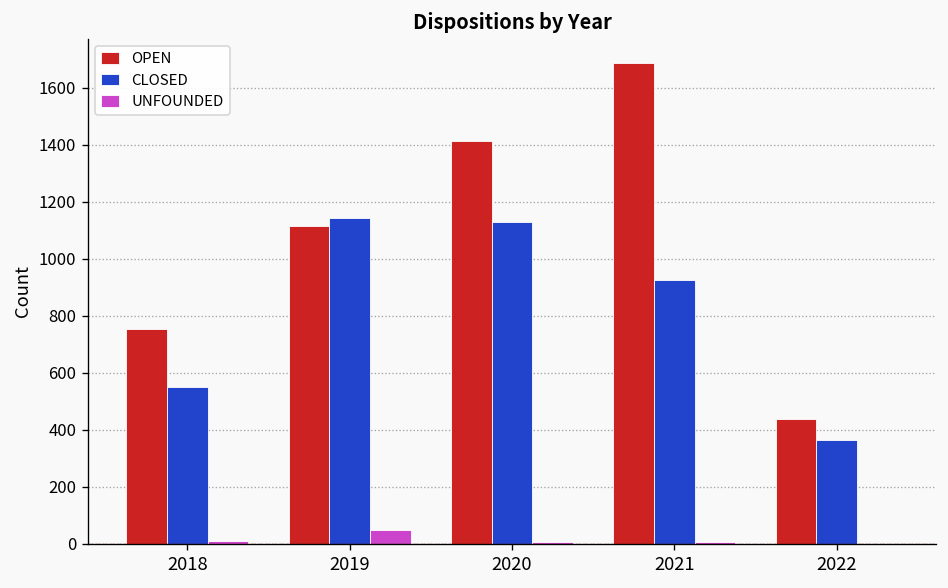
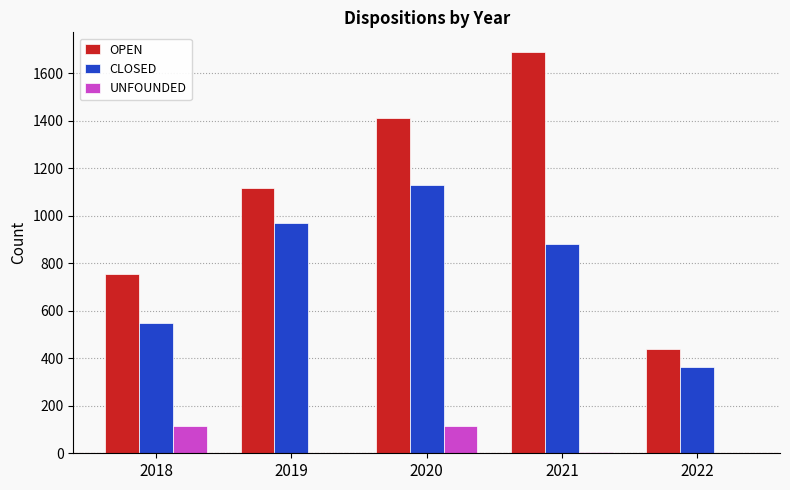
UNFOUNDED, 2018: 10 -> 110
CLOSED, 2019: 1150 -> 970
UNFOUNDED, 2019: 50 -> 0
UNFOUNDED, 2020: 10 -> 110
CLOSED, 2021: 930 -> 880
